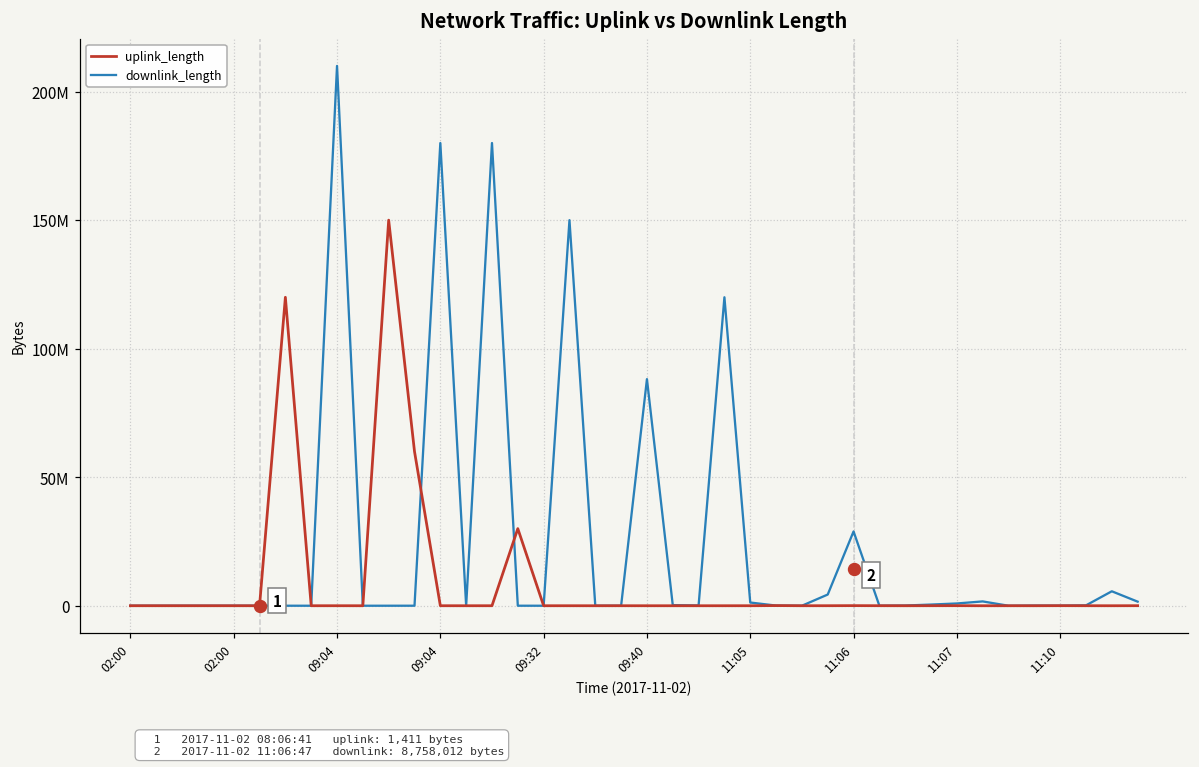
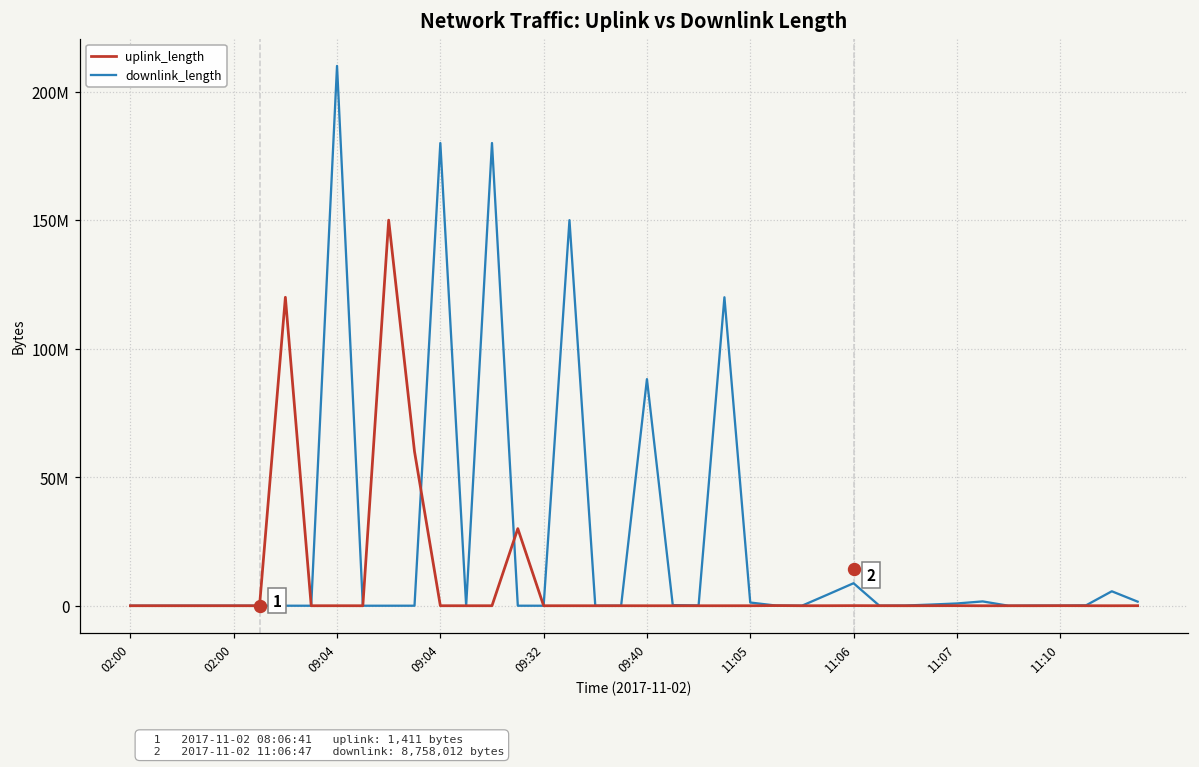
downlink_length, 11:06: 29000000 -> 9000000
